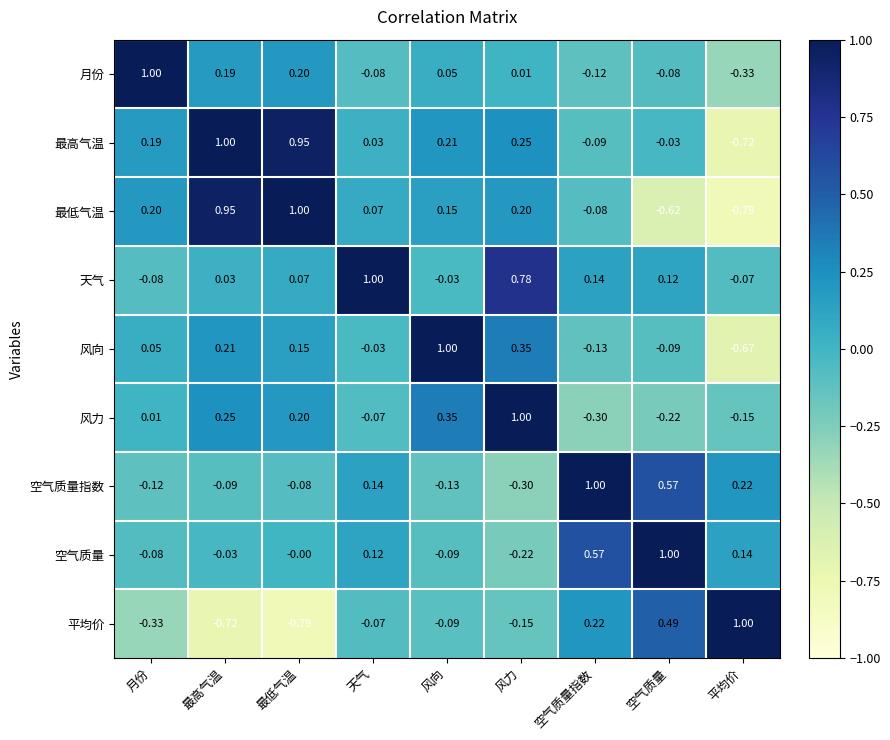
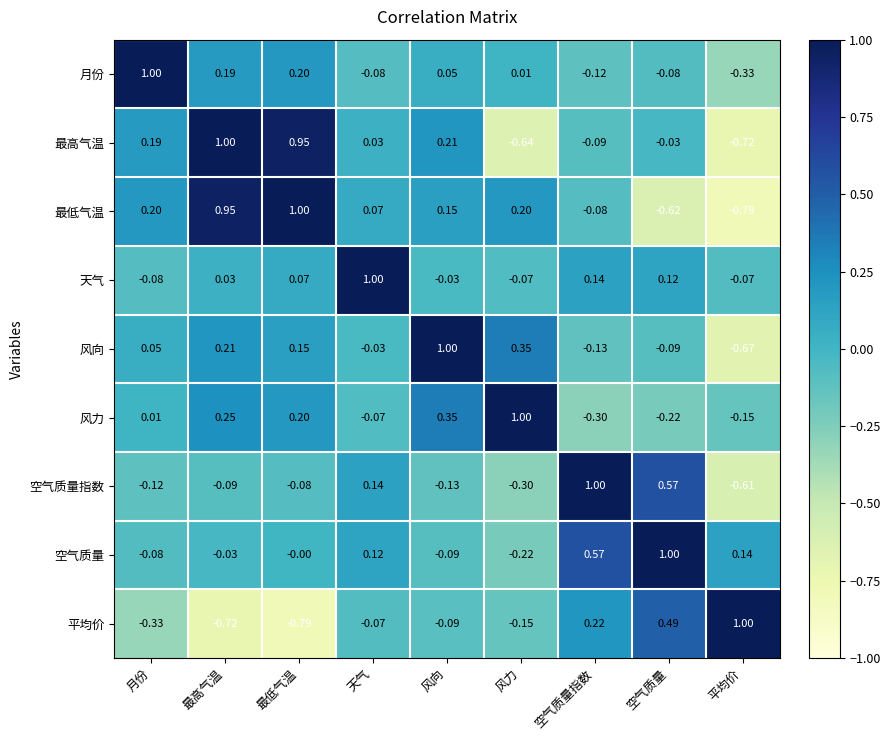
最高气温, 风力: 0.25 -> -0.64
天气, 风力: 0.78 -> -0.07
空气质量指数, 平均价: 0.22 -> -0.61
